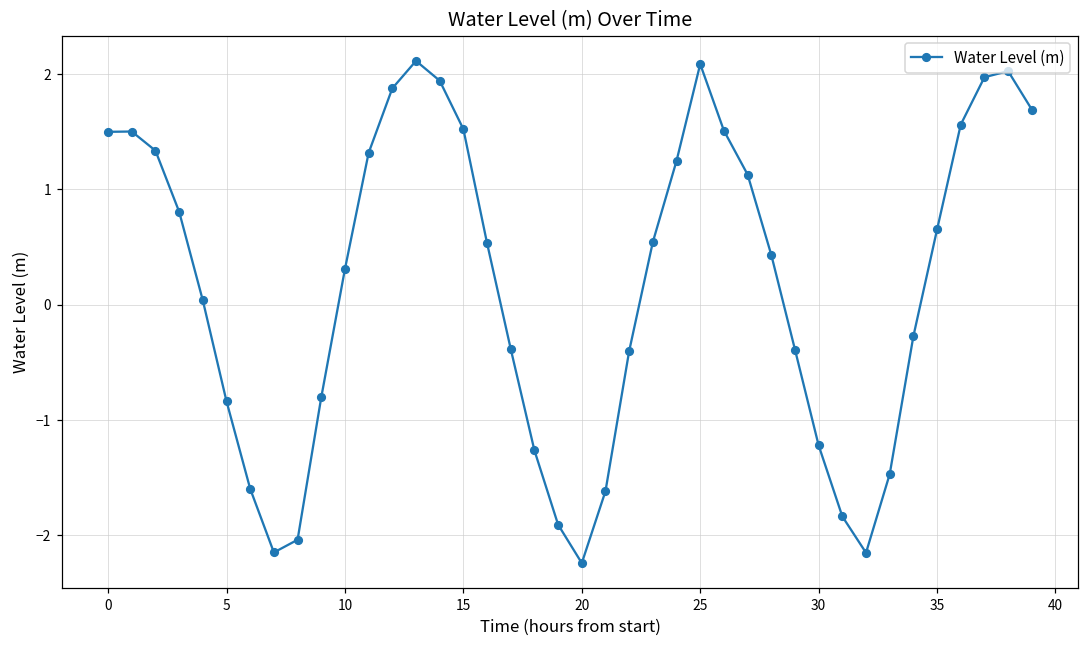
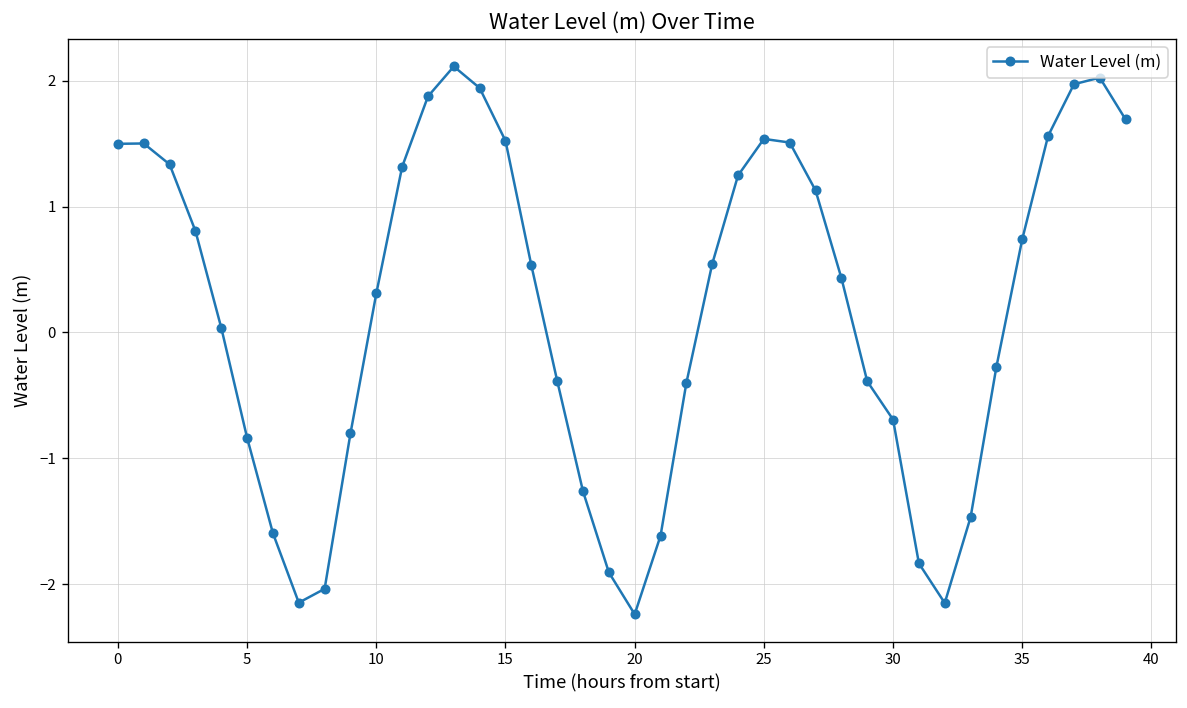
25: 2.09 -> 1.54
30: -1.22 -> -0.69
35: 0.65 -> 0.74
